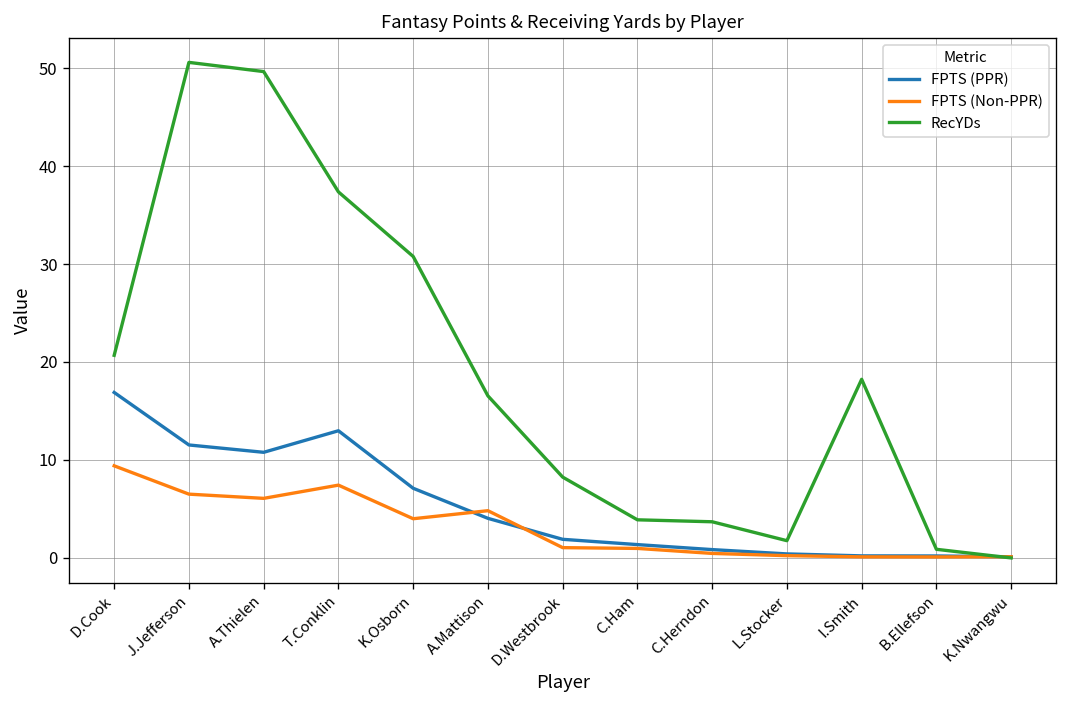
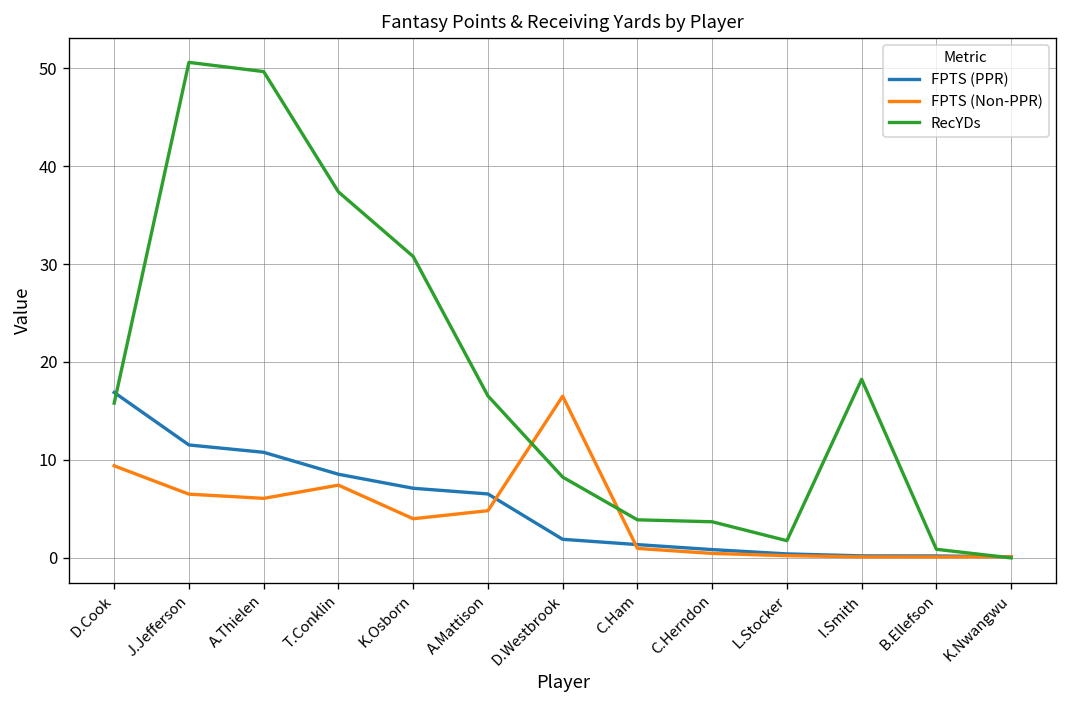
RecYDs, D.Cook: 21 -> 16
FPTS (PPR), T.Conklin: 13 -> 9
FPTS (PPR), A.Mattison: 4 -> 7
FPTS (Non-PPR), D.Westbrook: 1 -> 17
